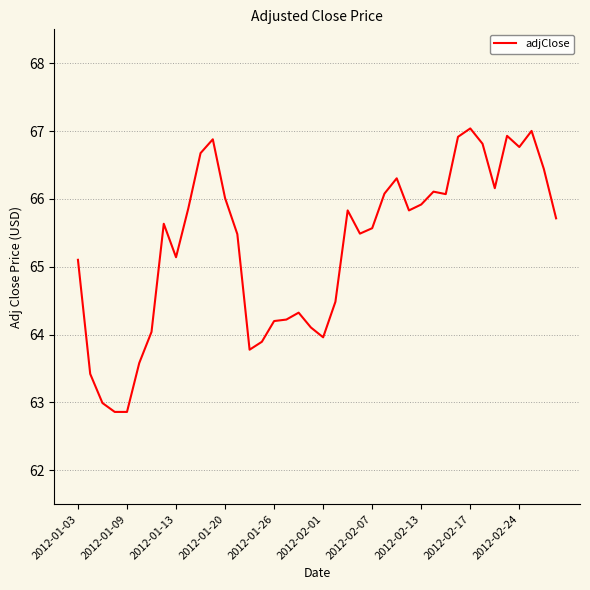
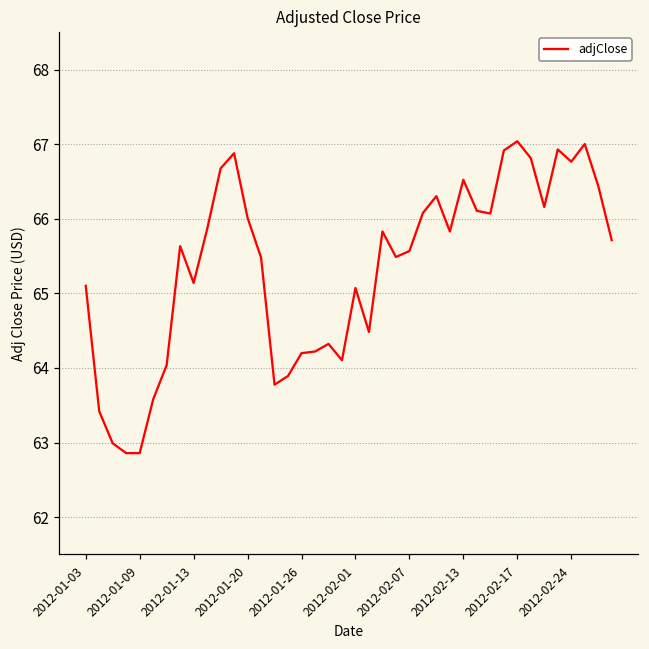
2012-02-01: 64.0 -> 65.1
2012-02-13: 65.9 -> 66.5
